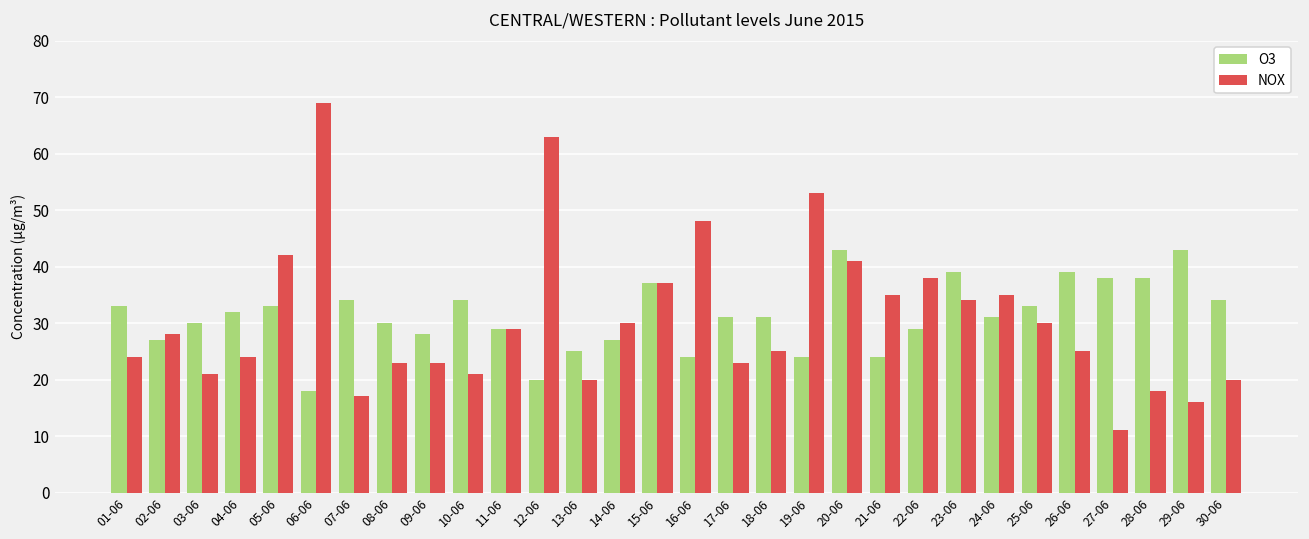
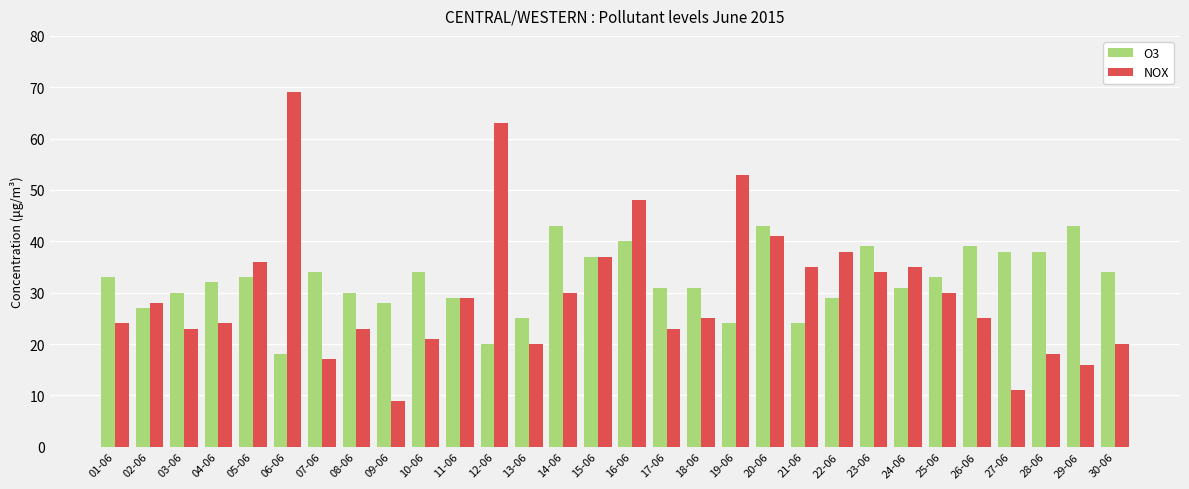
NOX, 03-06: 21 -> 23
NOX, 05-06: 42 -> 36
NOX, 09-06: 23 -> 9
O3, 14-06: 27 -> 43
O3, 16-06: 24 -> 40
